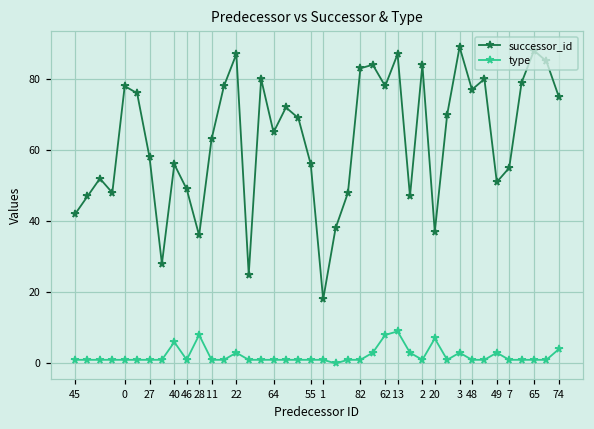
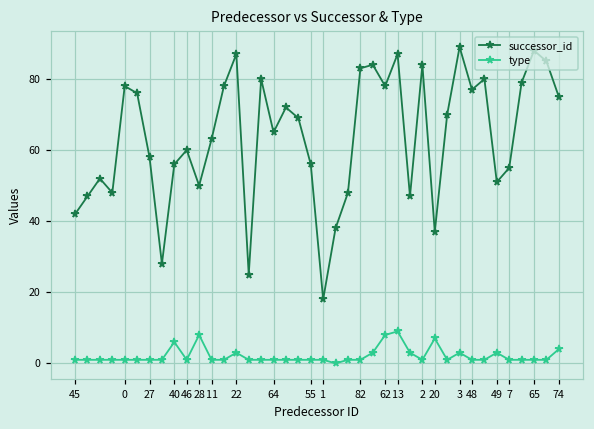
successor_id, 46: 49 -> 60
successor_id, 28: 36 -> 50
